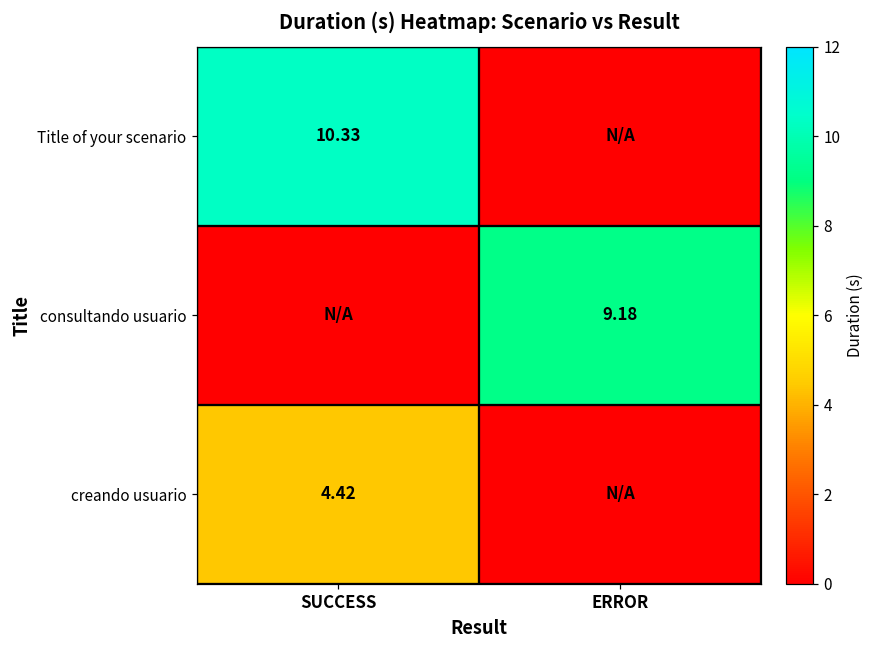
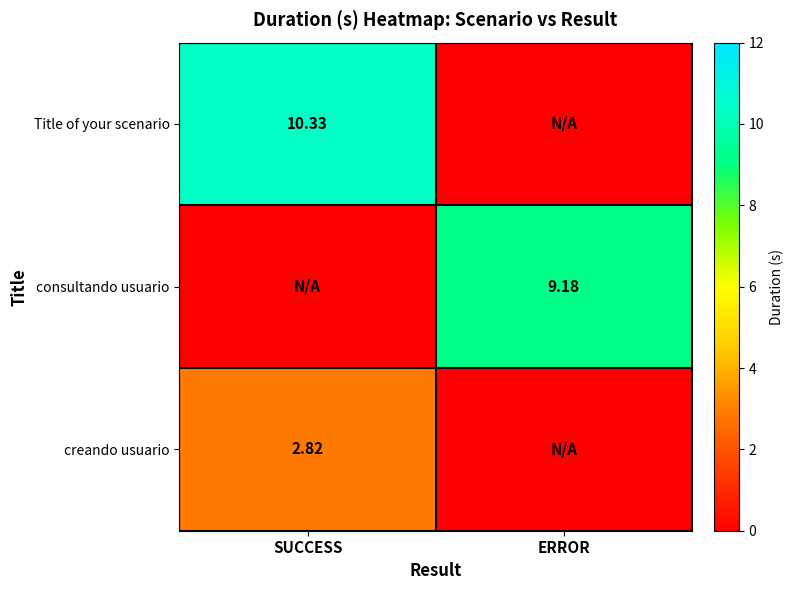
creando usuario, SUCCESS: 4.42 -> 2.82
